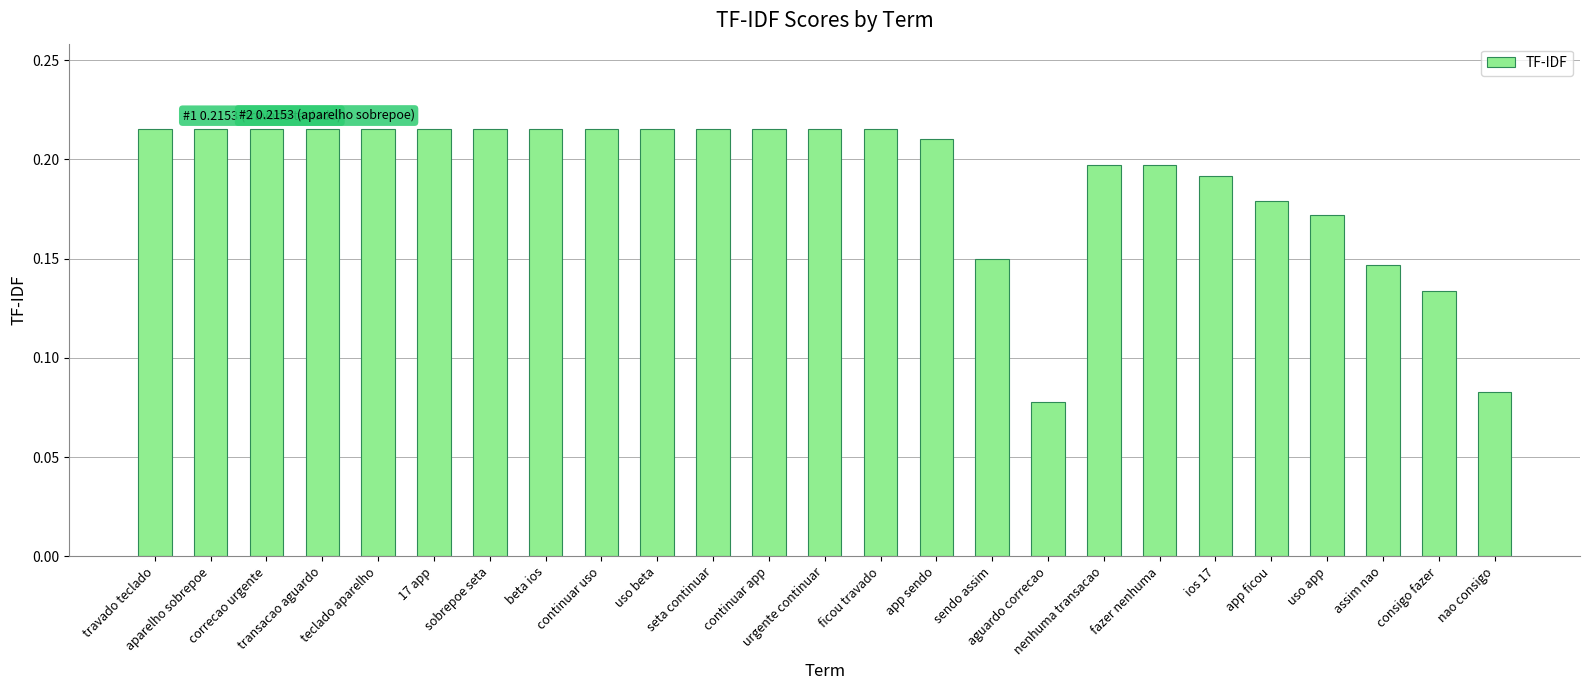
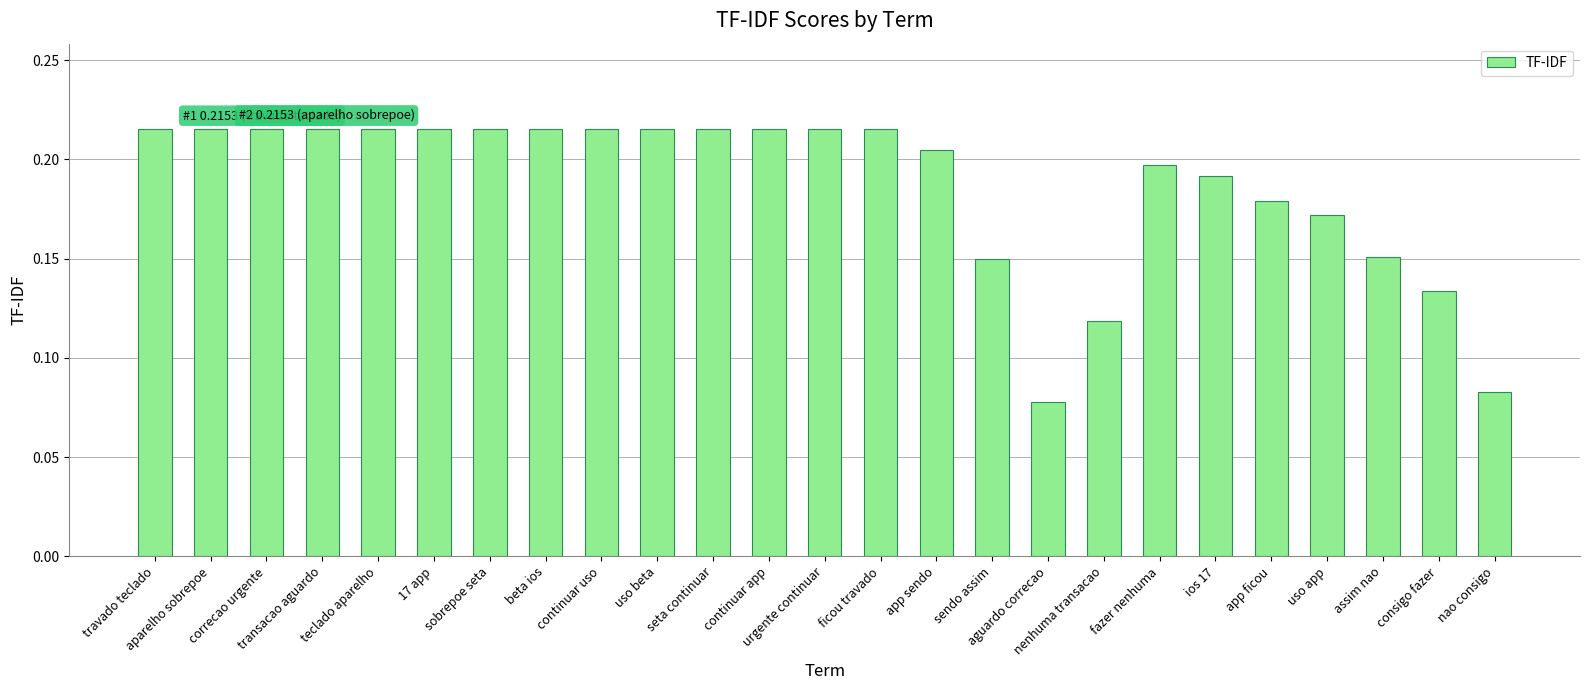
app sendo: 0.210 -> 0.205
nenhuma transacao: 0.197 -> 0.118
assim nao: 0.147 -> 0.151
